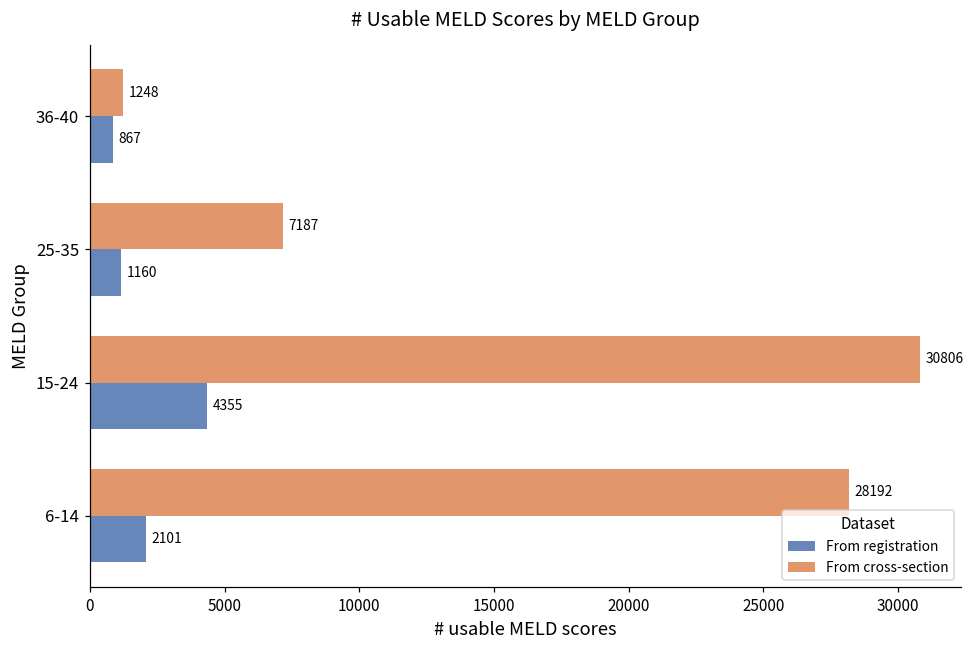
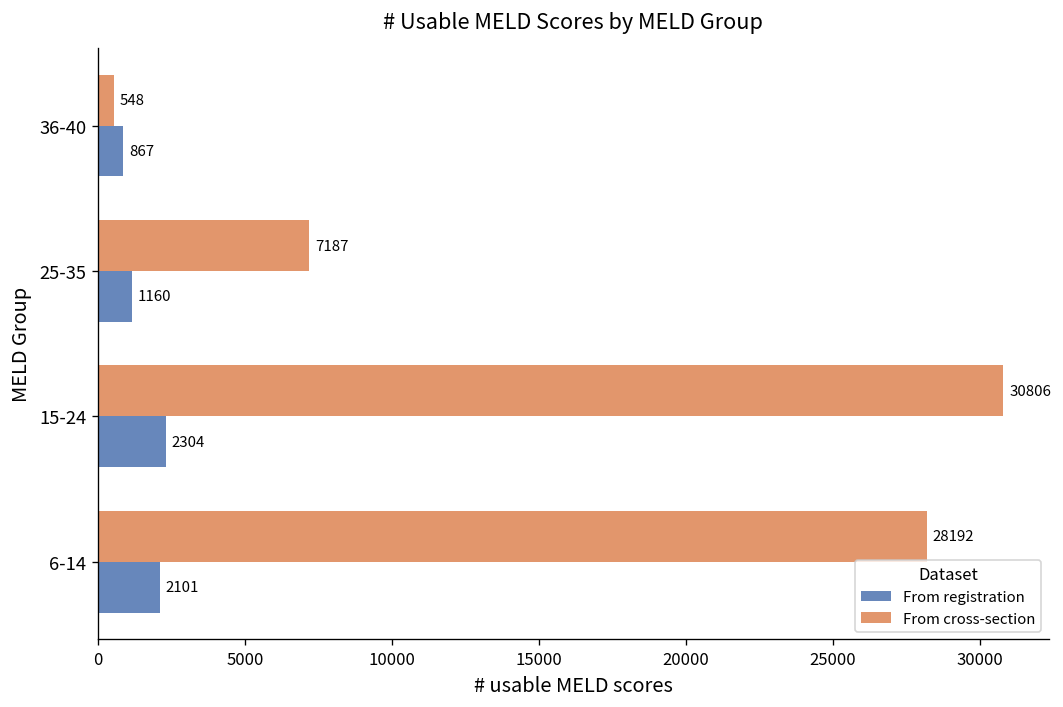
From cross-section, 36-40: 1248 -> 548
From registration, 15-24: 4355 -> 2304
